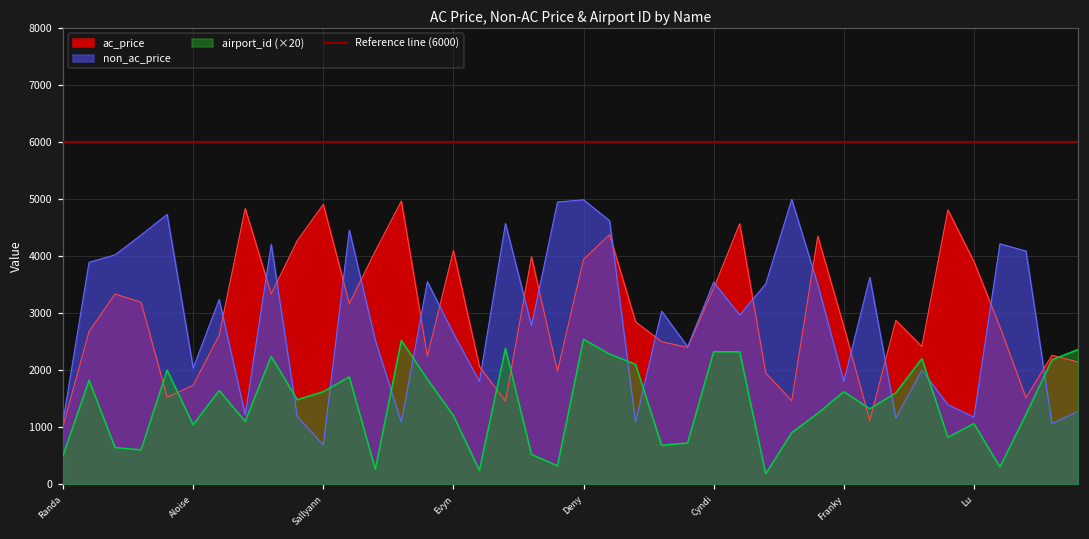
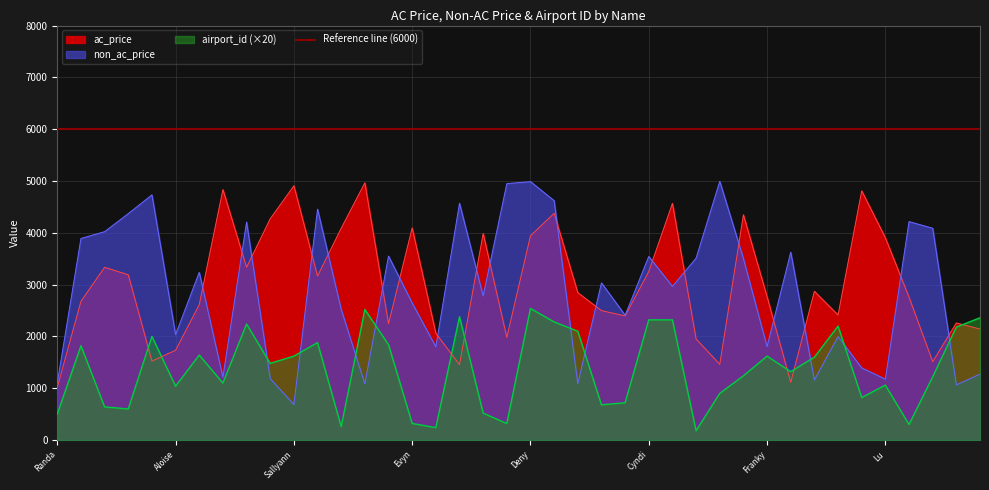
airport_id (×20), Evyn: 1200 -> 300
ac_price, Cyndi: 3400 -> 3300
